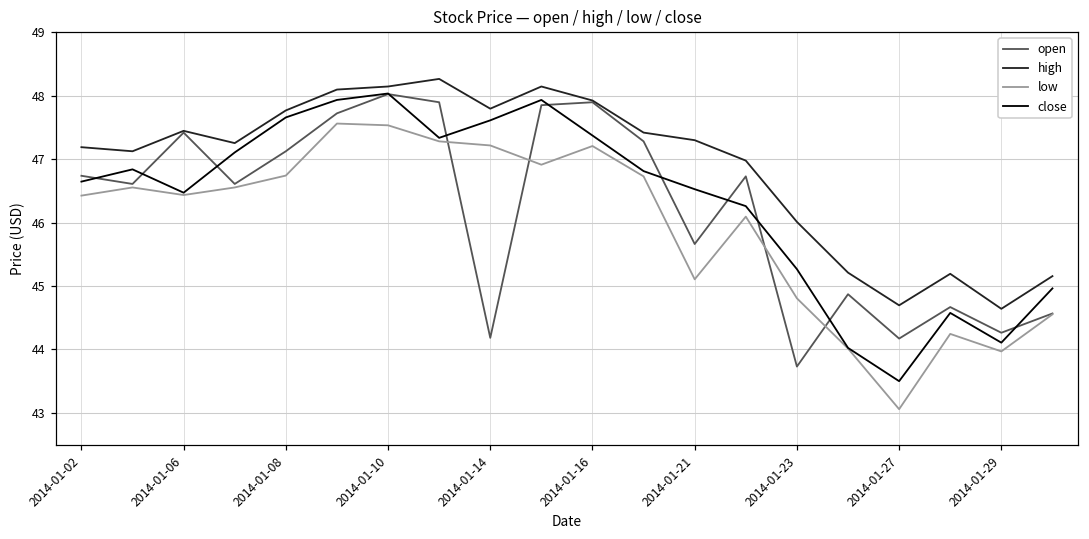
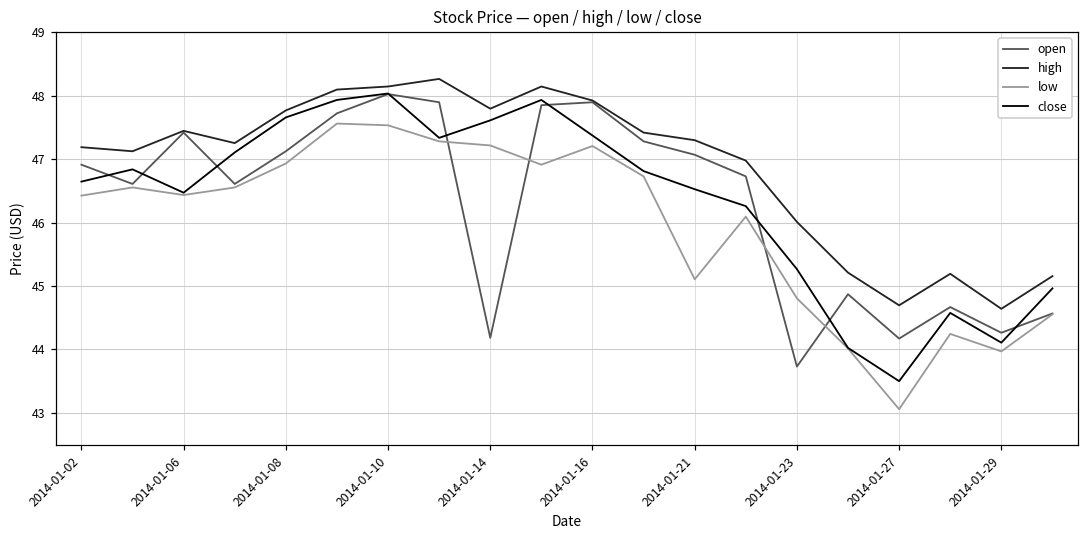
open, 2014-01-02: 46.7 -> 46.9
low, 2014-01-08: 46.7 -> 46.9
open, 2014-01-21: 45.7 -> 47.1
